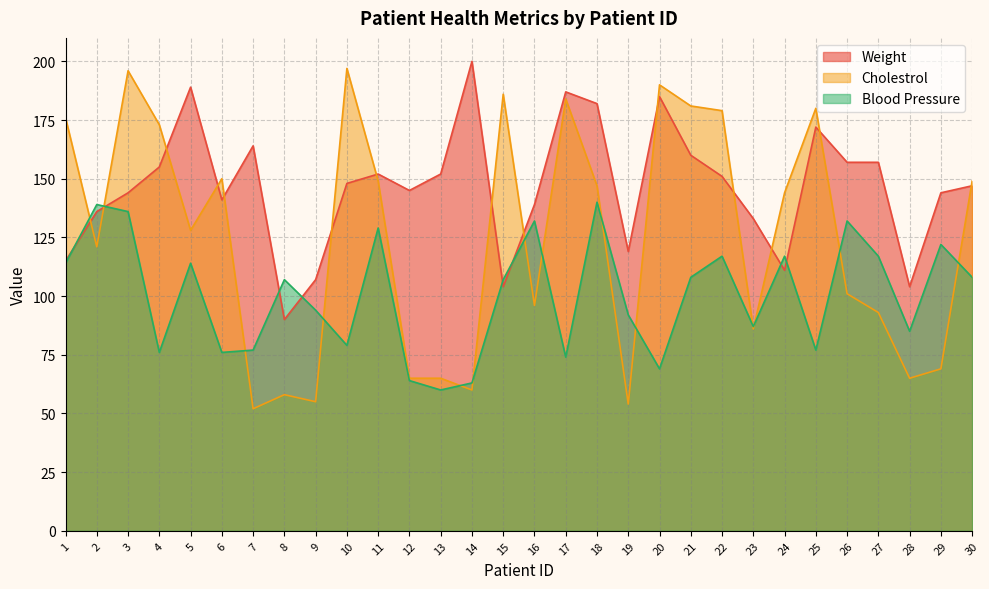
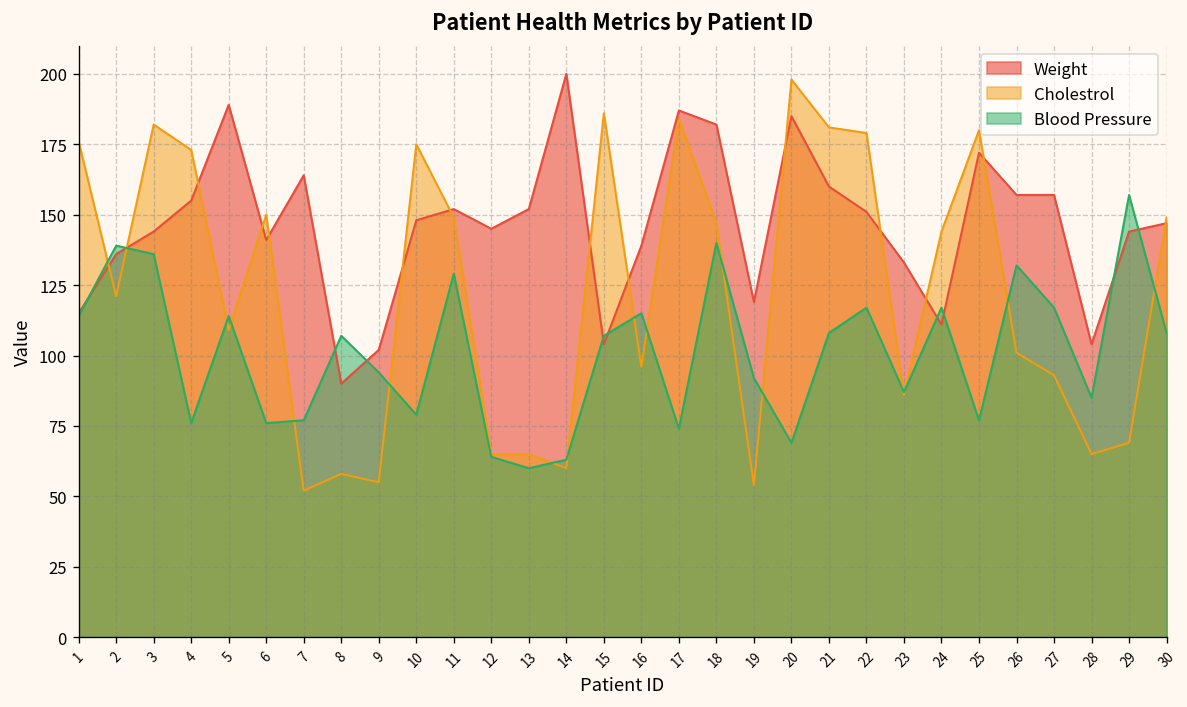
Cholestrol, 3: 196 -> 182
Cholestrol, 5: 128 -> 109
Weight, 9: 107 -> 102
Cholestrol, 10: 197 -> 175
Blood Pressure, 16: 132 -> 115
Cholestrol, 20: 190 -> 198
Blood Pressure, 29: 122 -> 157
